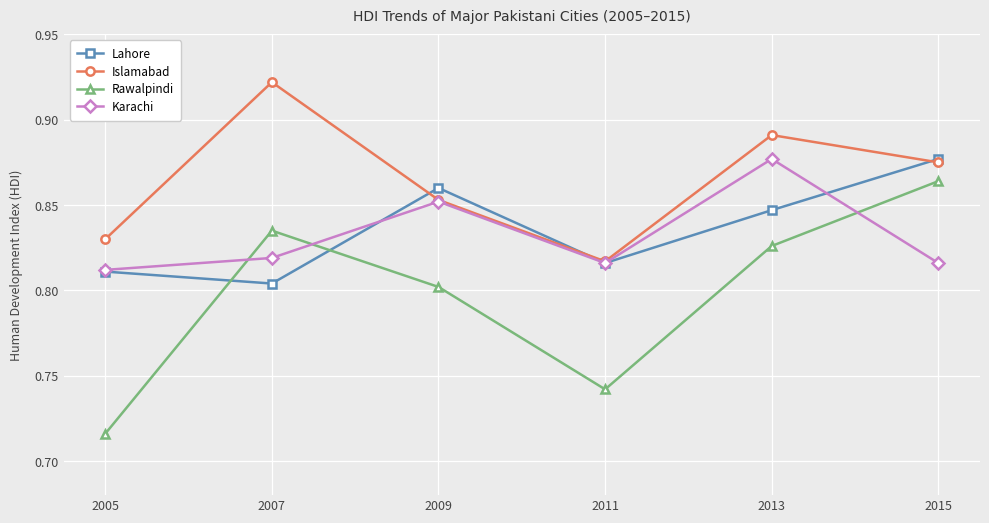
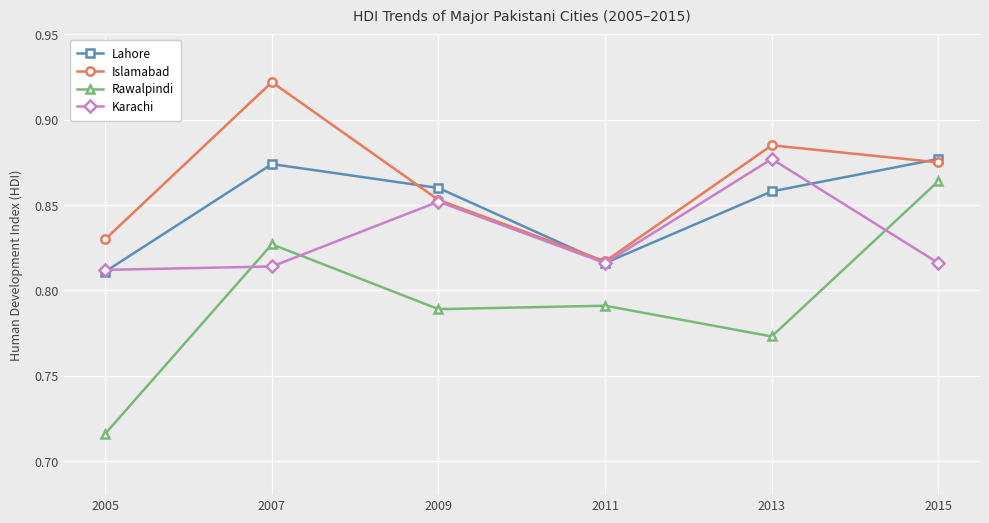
Lahore, 2007: 0.804 -> 0.874
Rawalpindi, 2007: 0.835 -> 0.827
Karachi, 2007: 0.819 -> 0.814
Rawalpindi, 2009: 0.802 -> 0.789
Rawalpindi, 2011: 0.742 -> 0.791
Lahore, 2013: 0.847 -> 0.858
Islamabad, 2013: 0.891 -> 0.885
Rawalpindi, 2013: 0.826 -> 0.773
